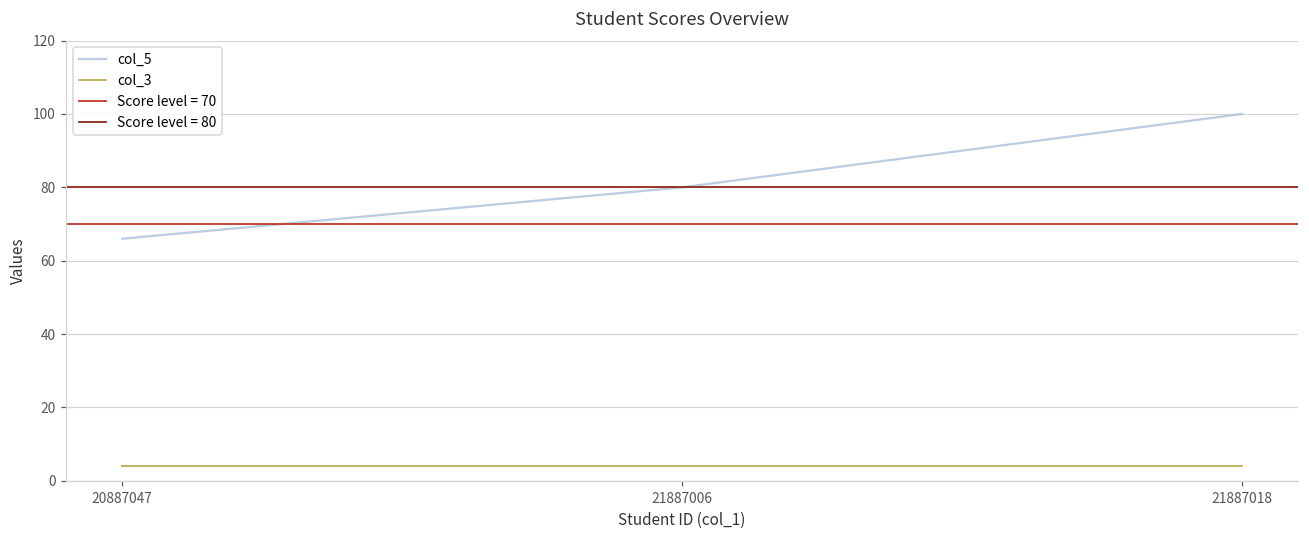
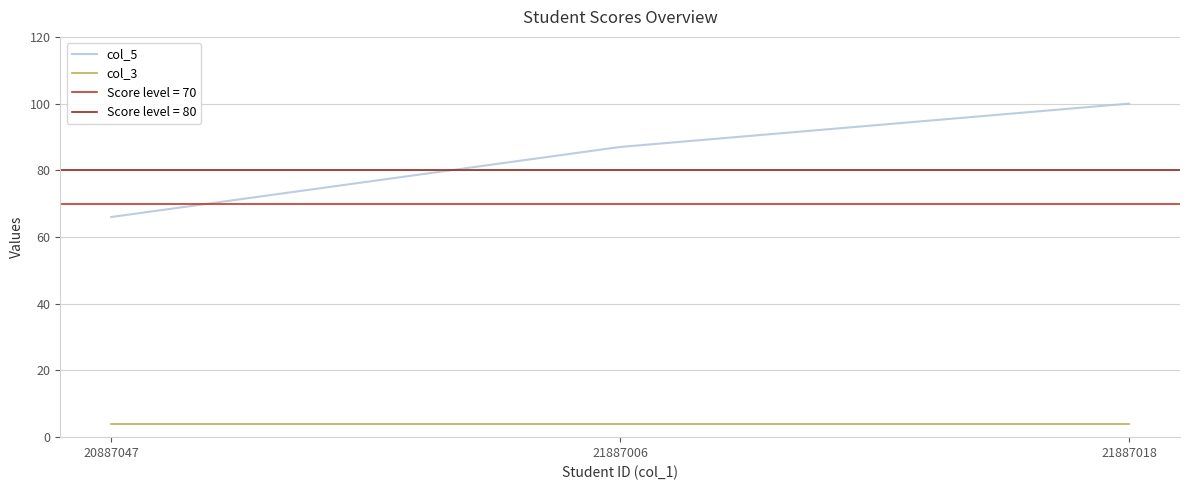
col_5, 21887006: 80 -> 87
